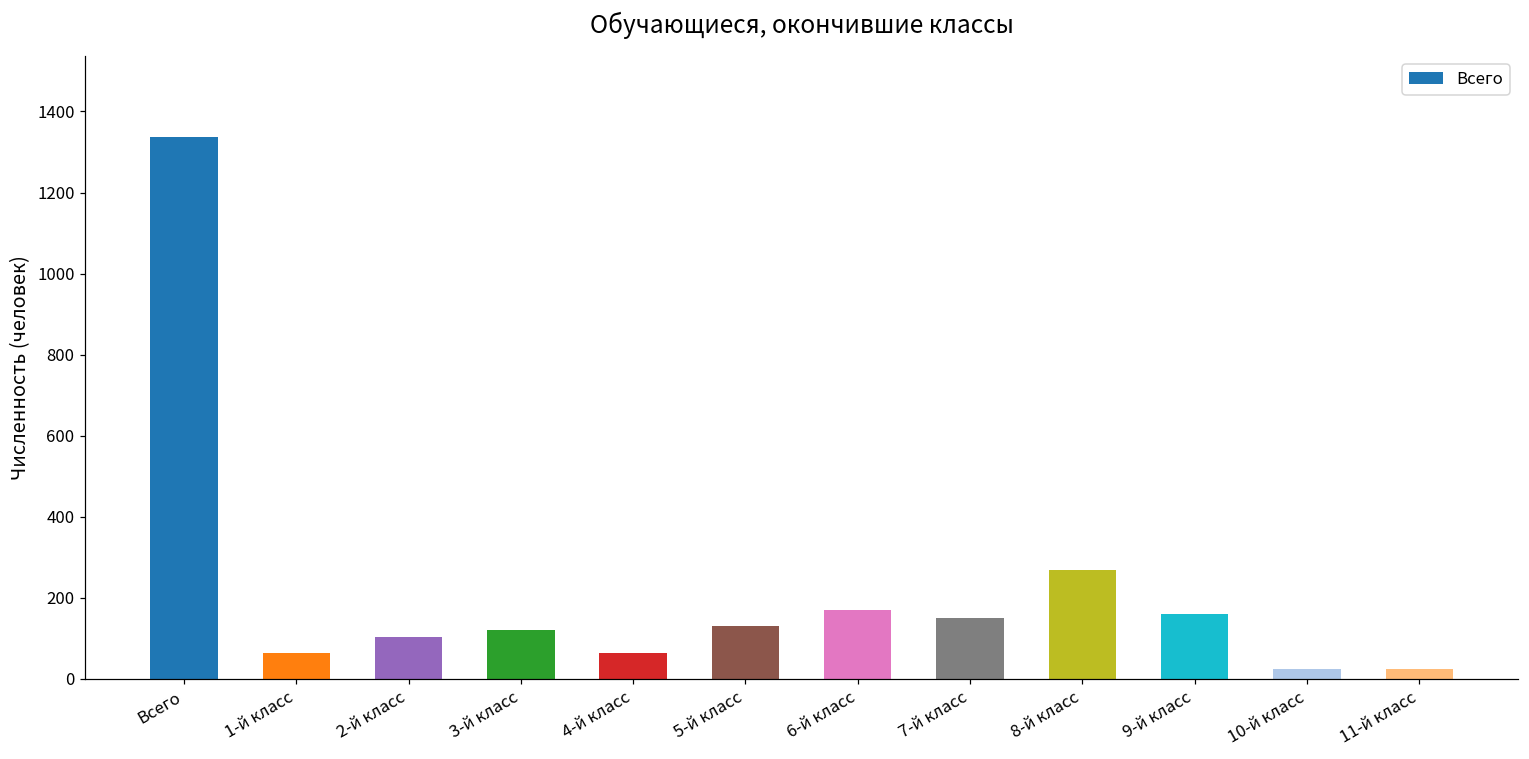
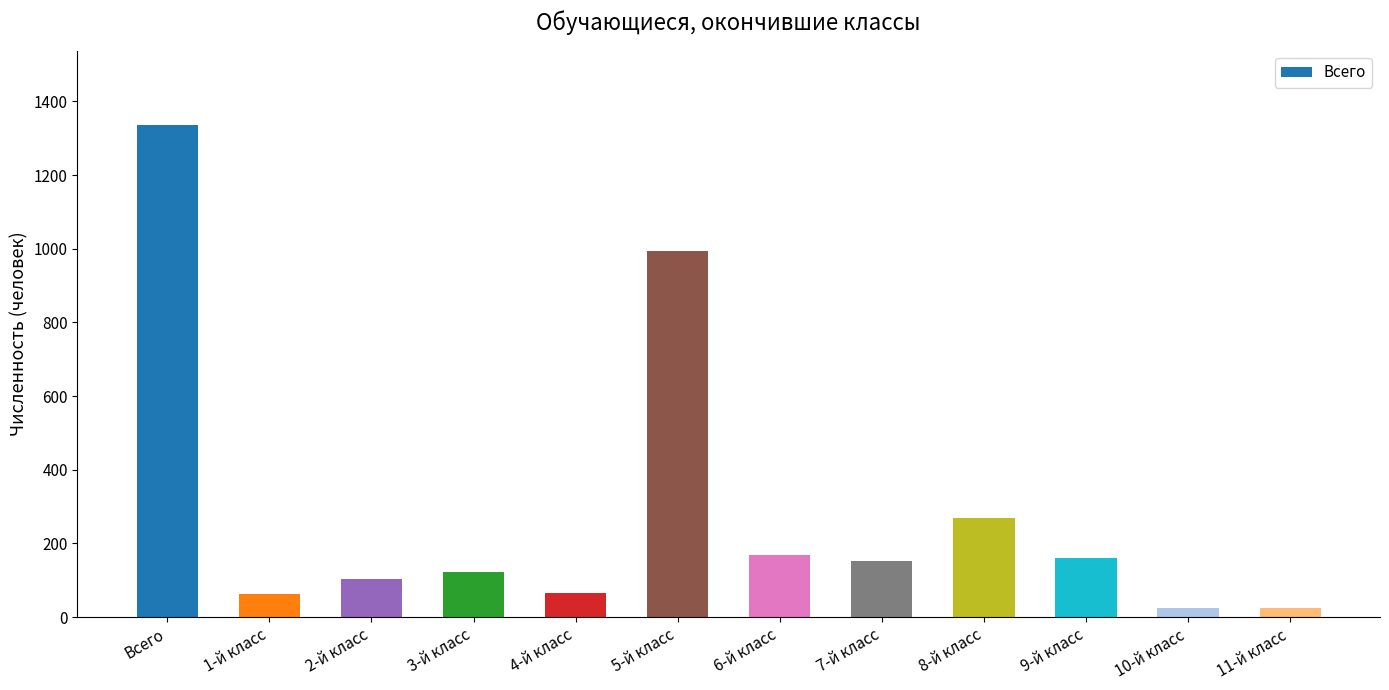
5-й класс: 130 -> 1000
